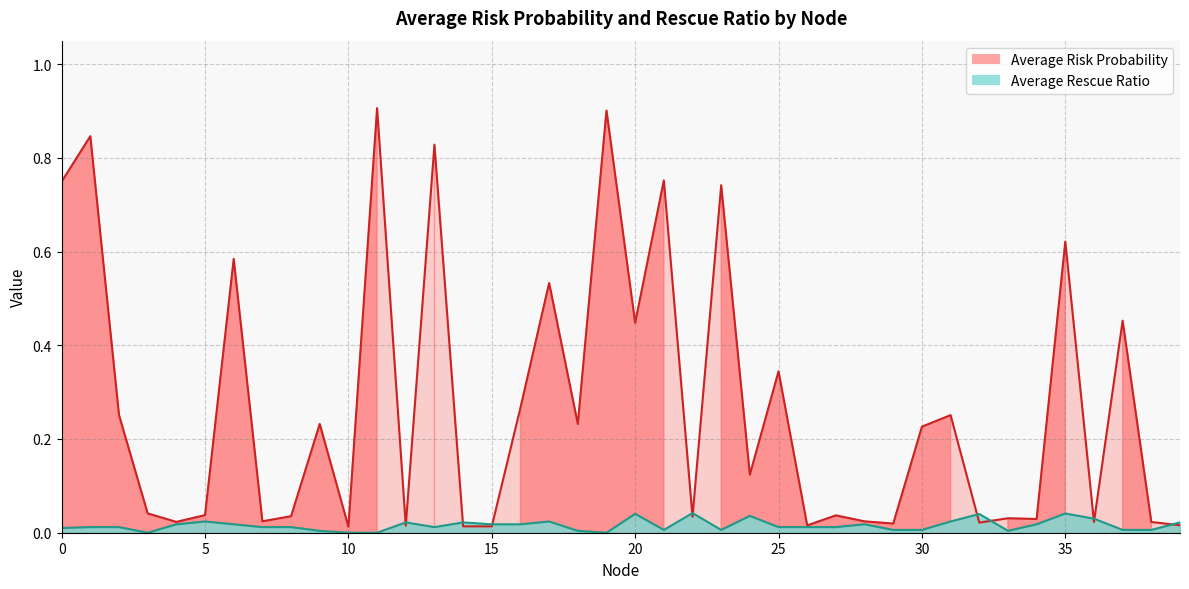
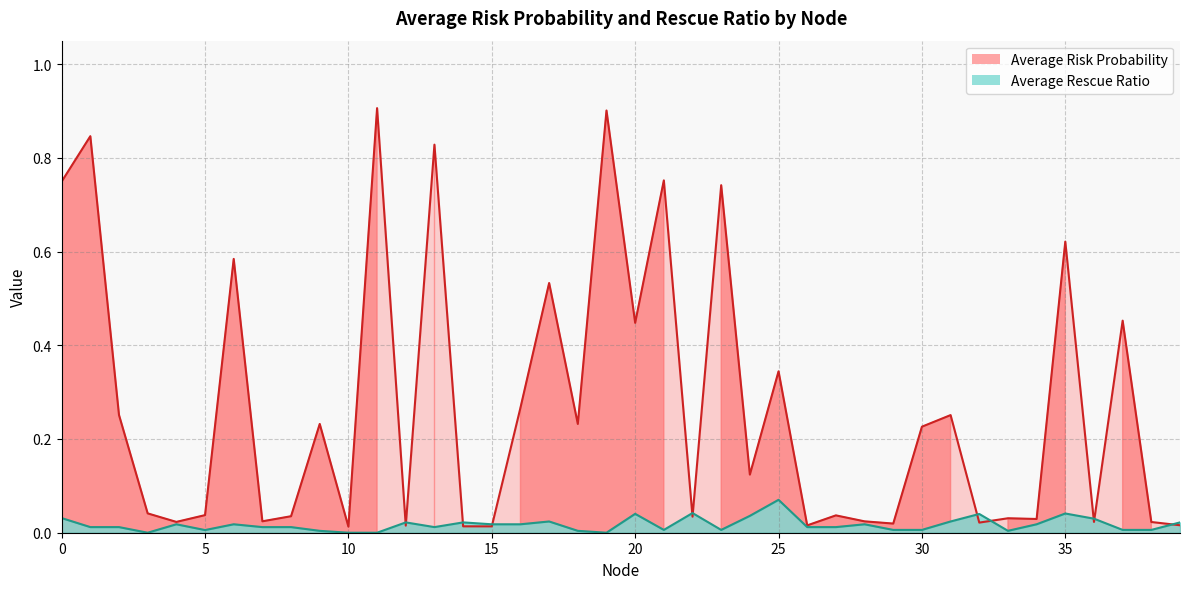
Average Rescue Ratio, 0: 0.01 -> 0.03
Average Rescue Ratio, 5: 0.02 -> 0.01
Average Rescue Ratio, 25: 0.01 -> 0.07
